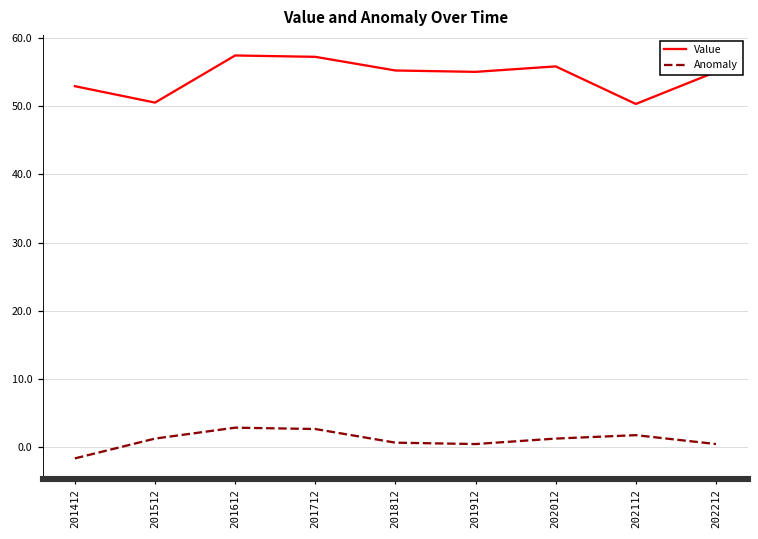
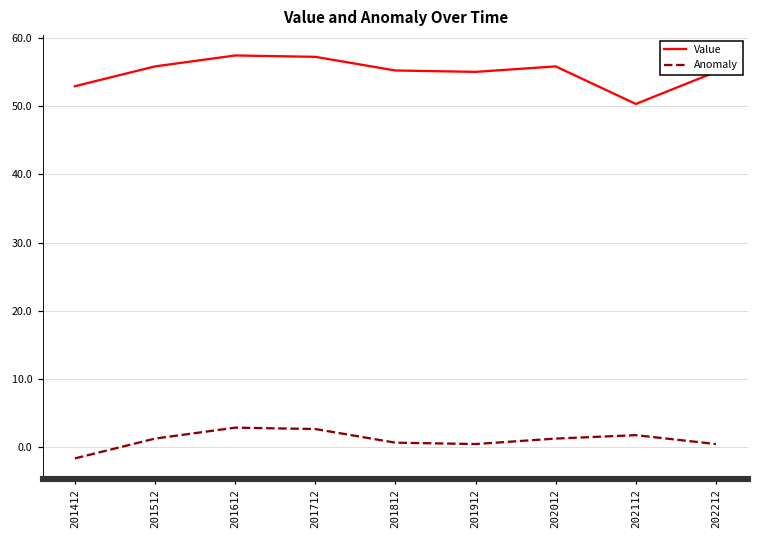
Value, 201512: 51 -> 56
